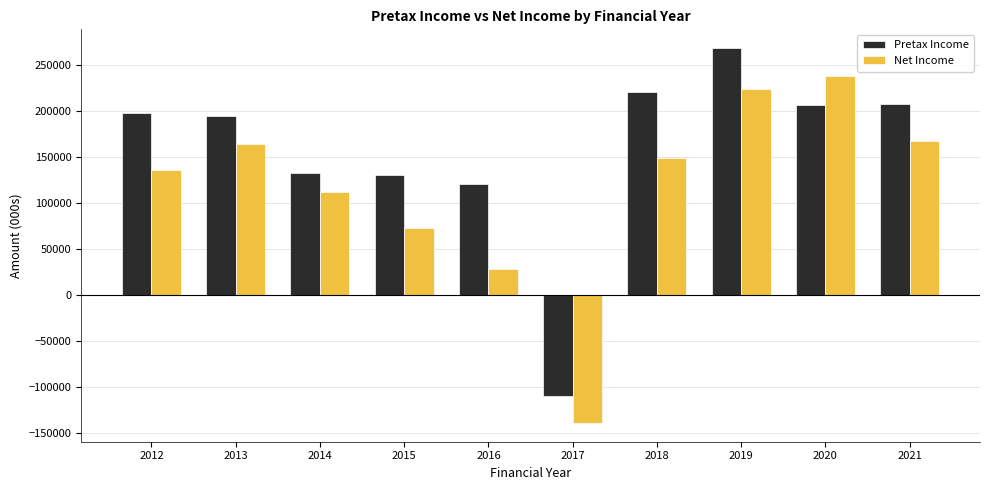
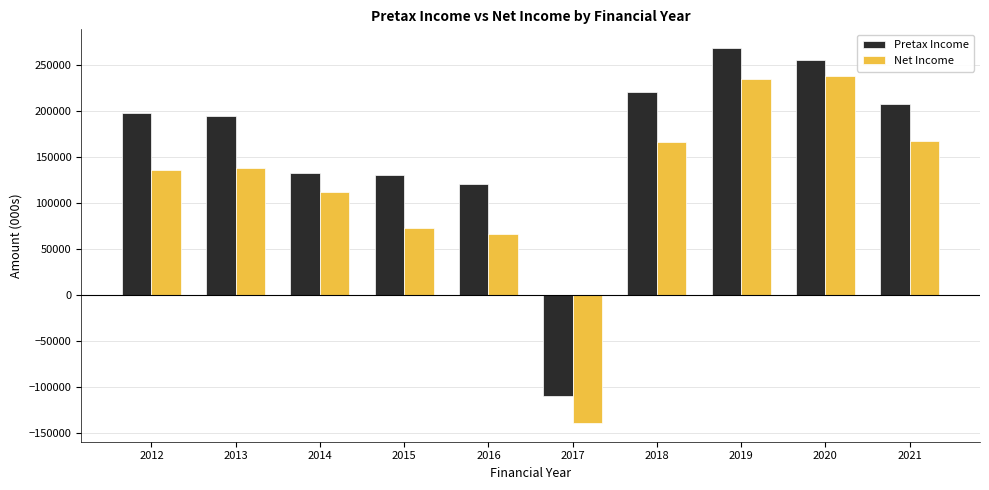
Net Income, 2013: 160000 -> 140000
Net Income, 2016: 30000 -> 70000
Net Income, 2018: 150000 -> 170000
Net Income, 2019: 220000 -> 230000
Pretax Income, 2020: 210000 -> 260000
